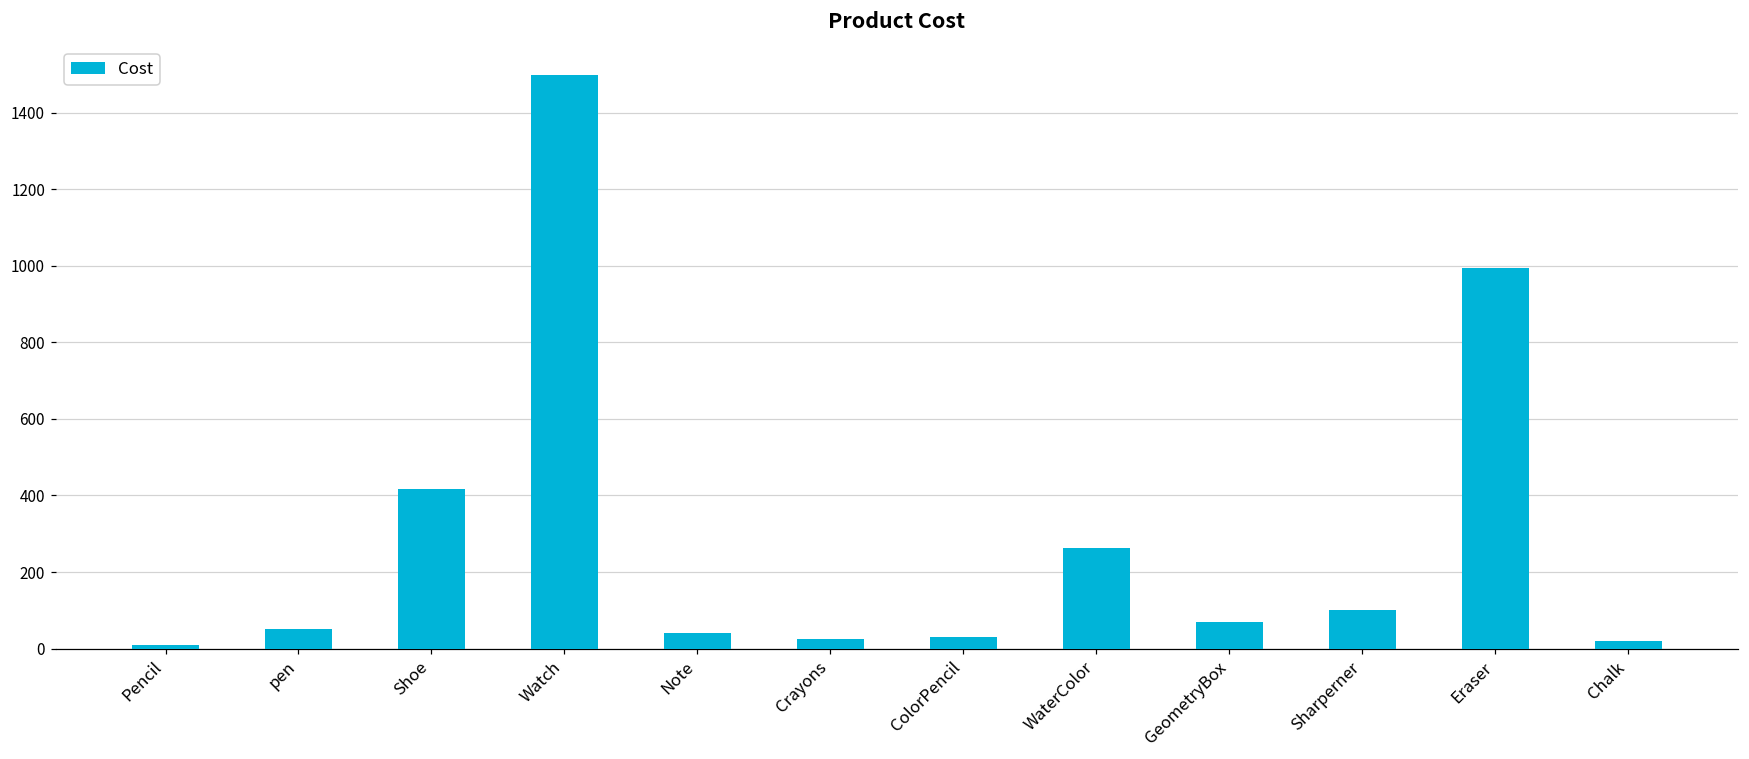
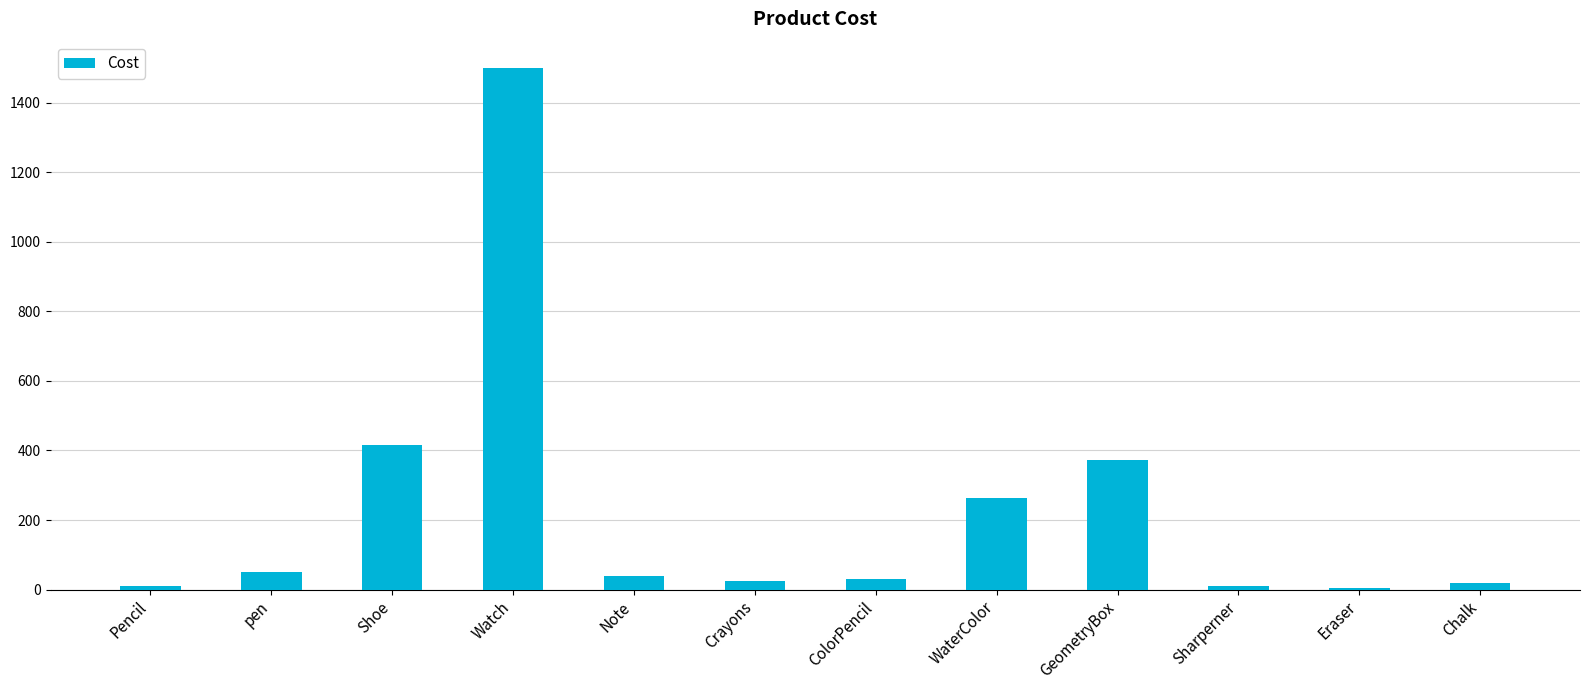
GeometryBox: 70 -> 370
Sharperner: 100 -> 10
Eraser: 990 -> 10
